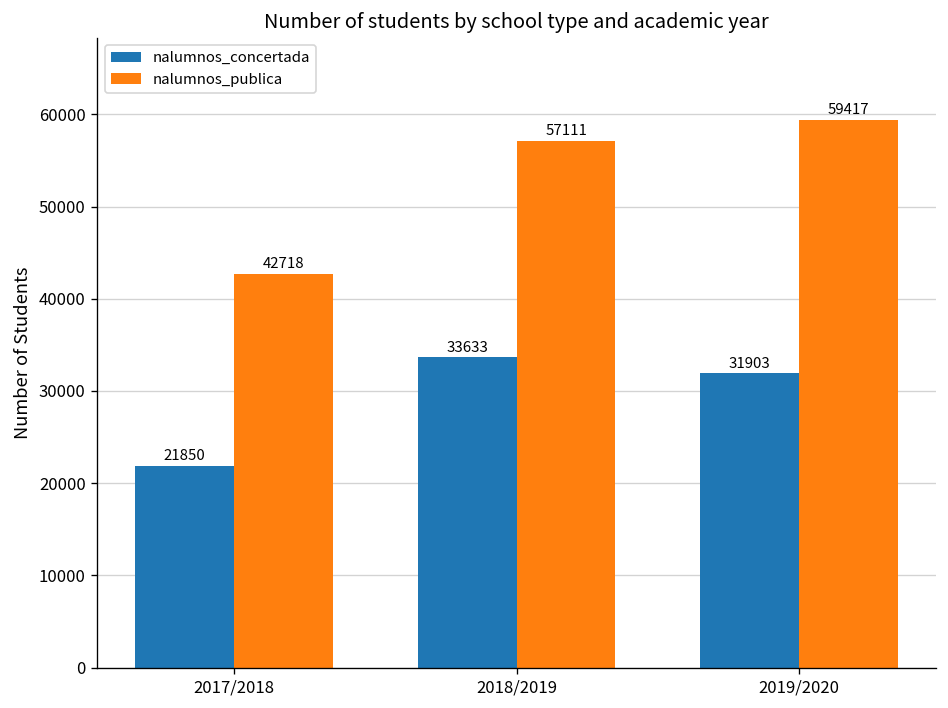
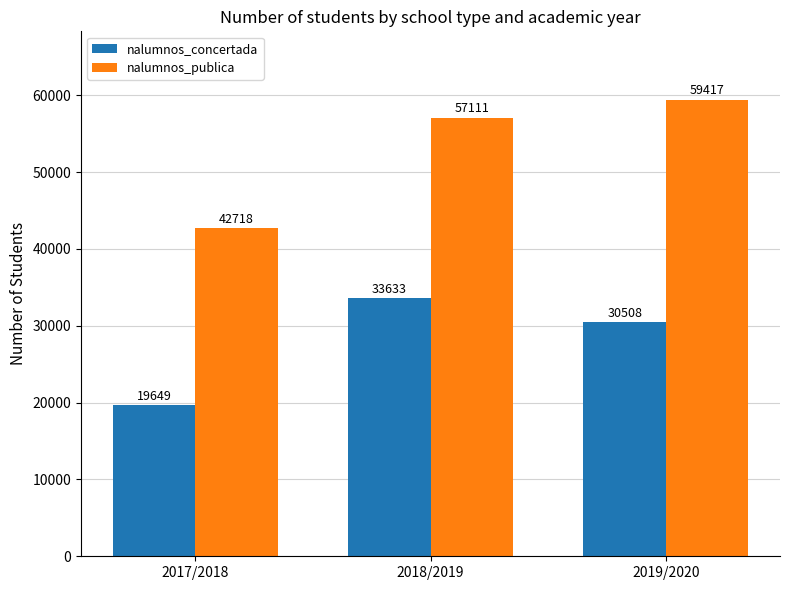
nalumnos_concertada, 2017/2018: 21850 -> 19649
nalumnos_concertada, 2019/2020: 31903 -> 30508
